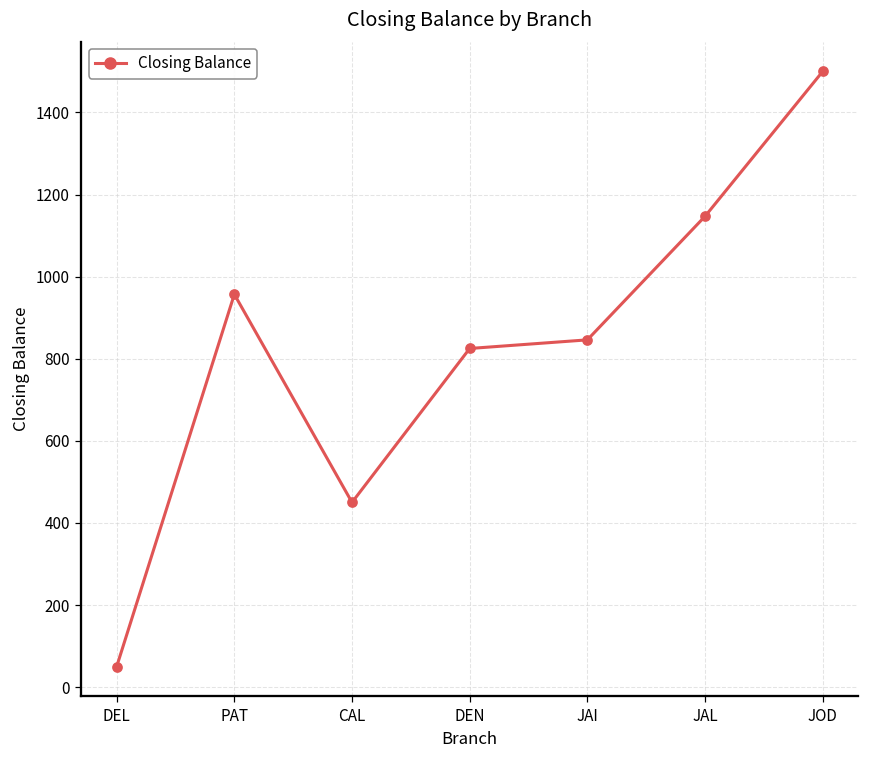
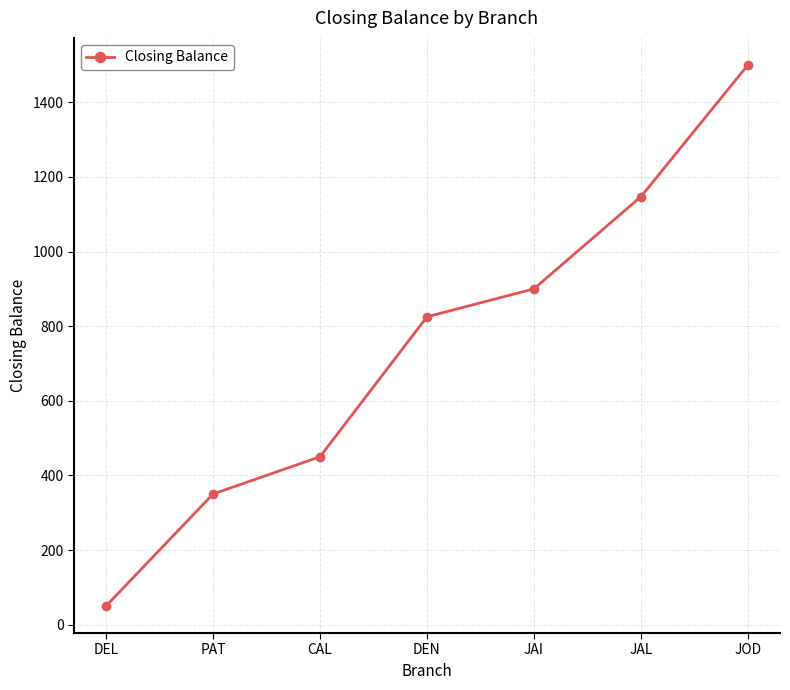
PAT: 960 -> 350
JAI: 850 -> 900
